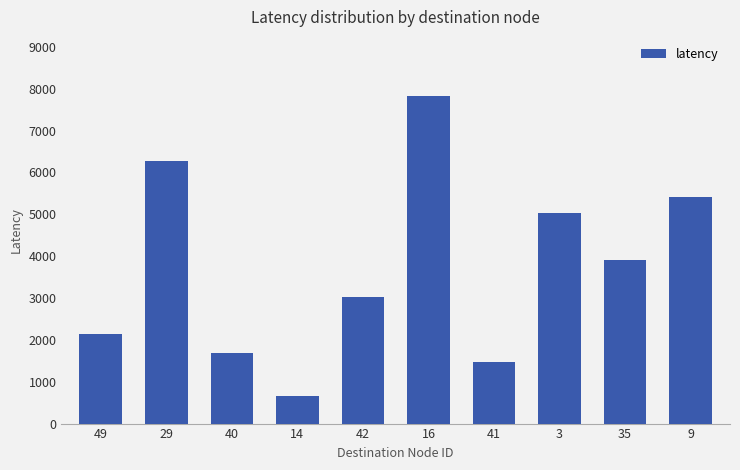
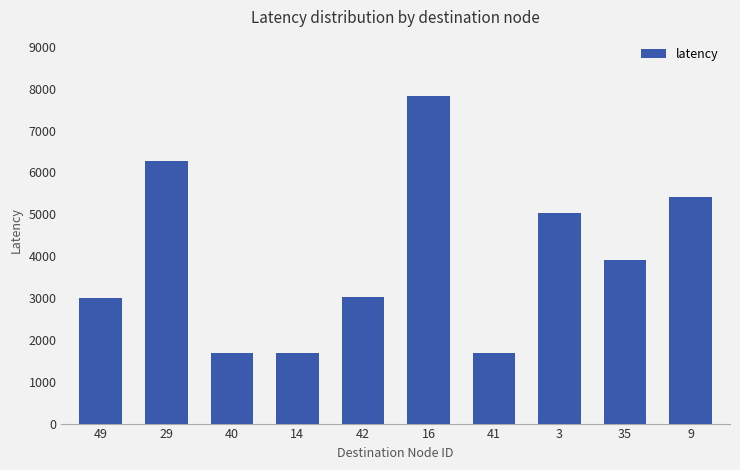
49: 2100 -> 3000
14: 700 -> 1700
41: 1500 -> 1700
